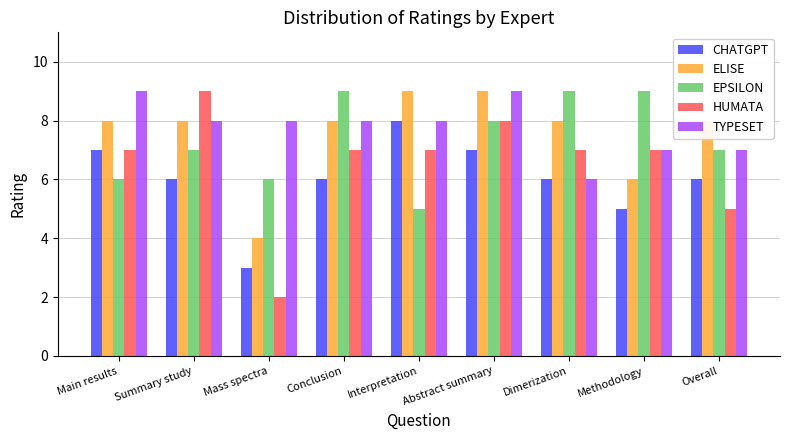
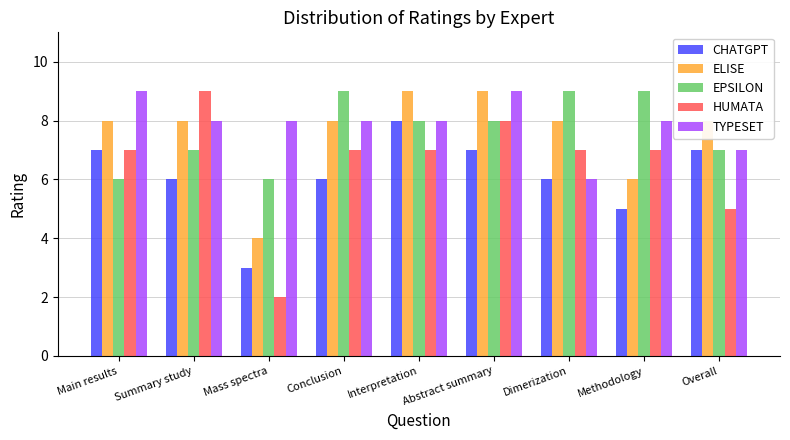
EPSILON, Interpretation: 5 -> 8
TYPESET, Methodology: 7 -> 8
CHATGPT, Overall: 6 -> 7
